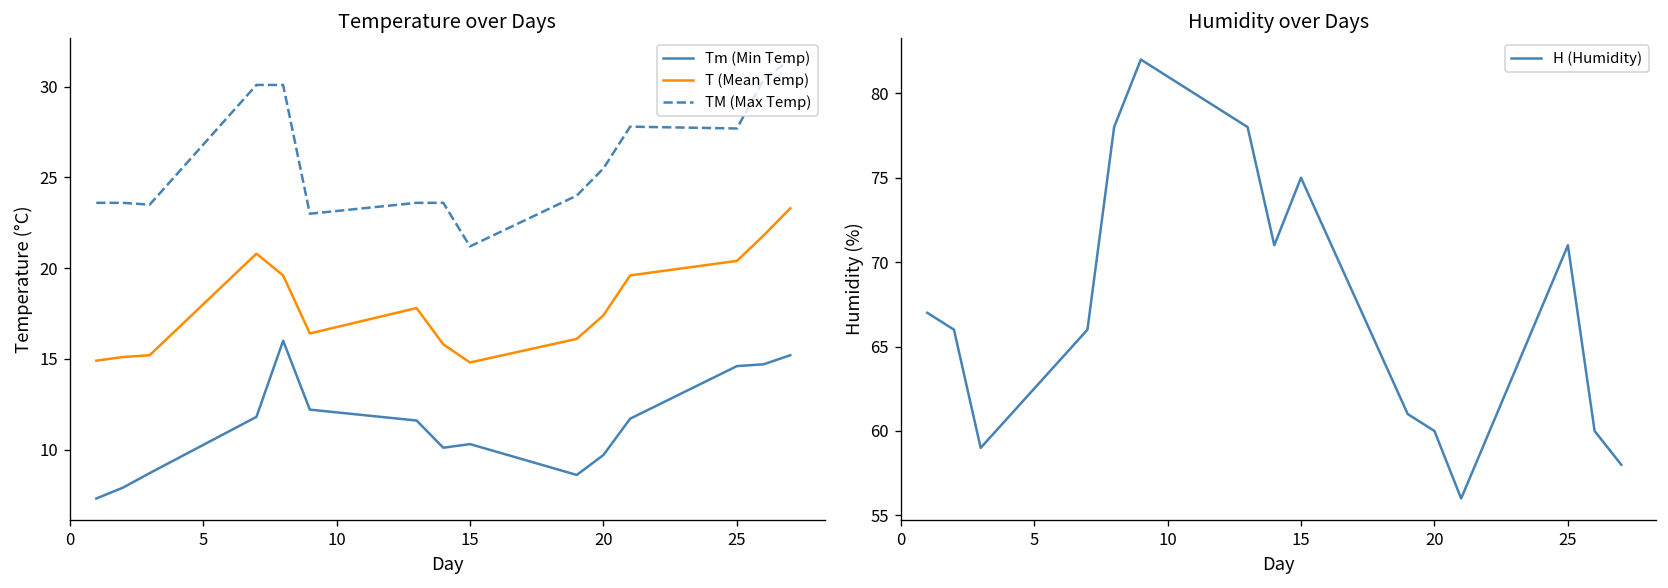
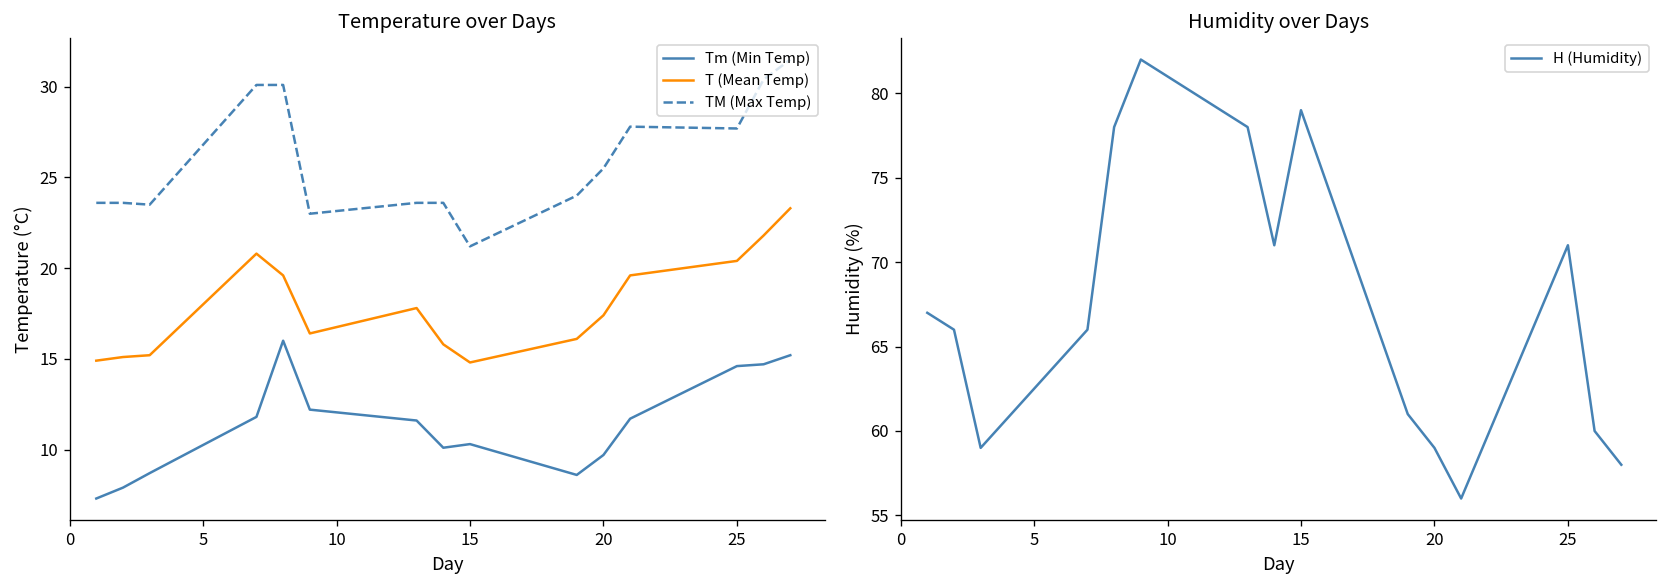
Humidity over Days, 15: 75 -> 79
Humidity over Days, 20: 60 -> 59
